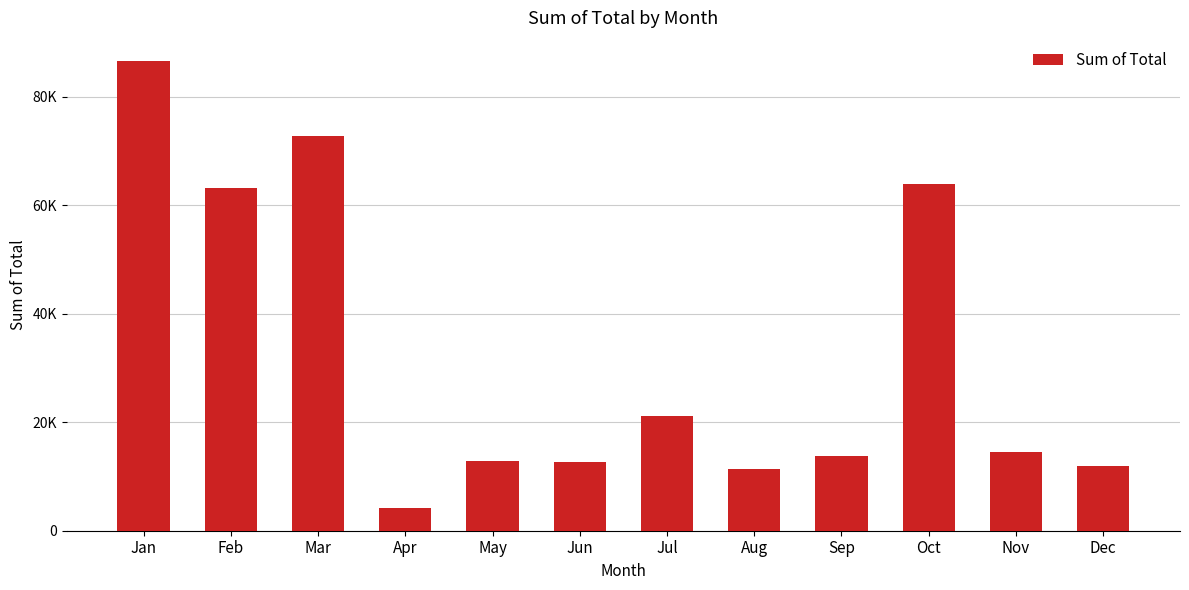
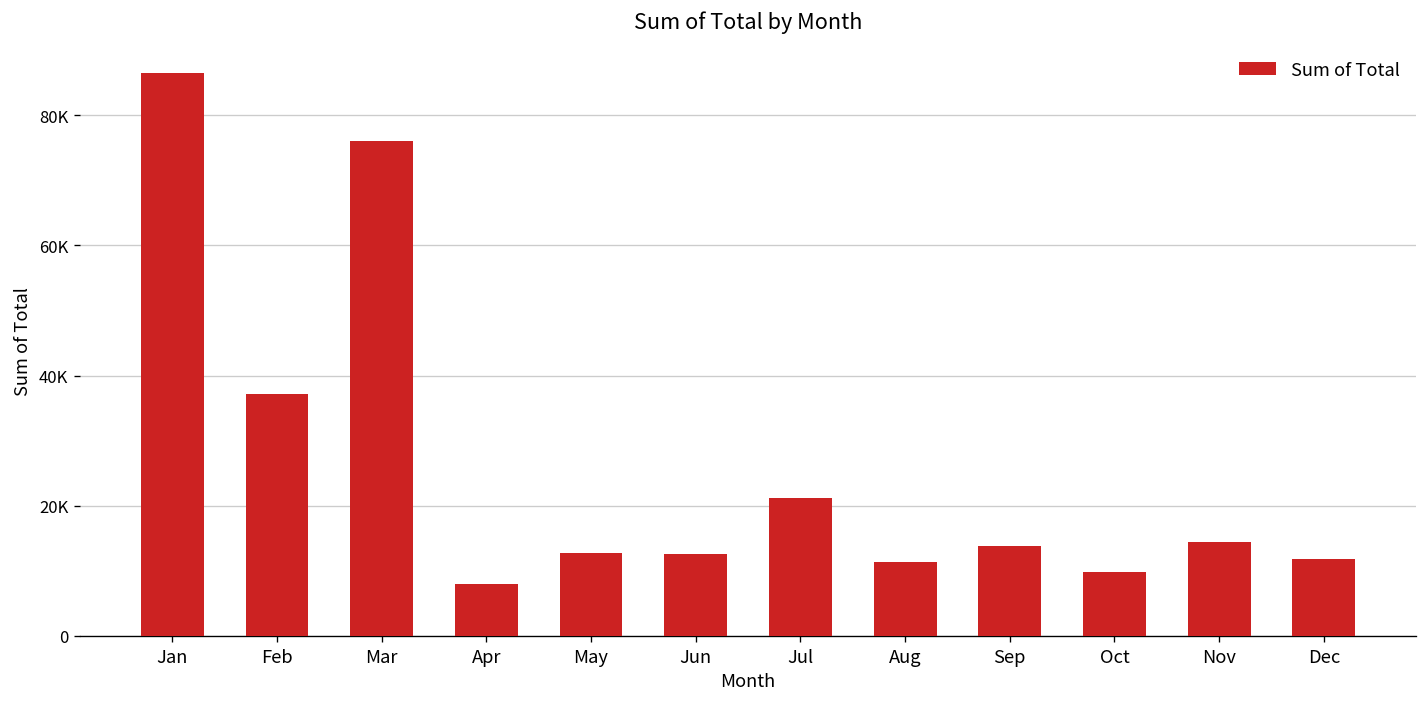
Feb: 63000 -> 37000
Mar: 73000 -> 76000
Apr: 4000 -> 8000
Oct: 64000 -> 10000
